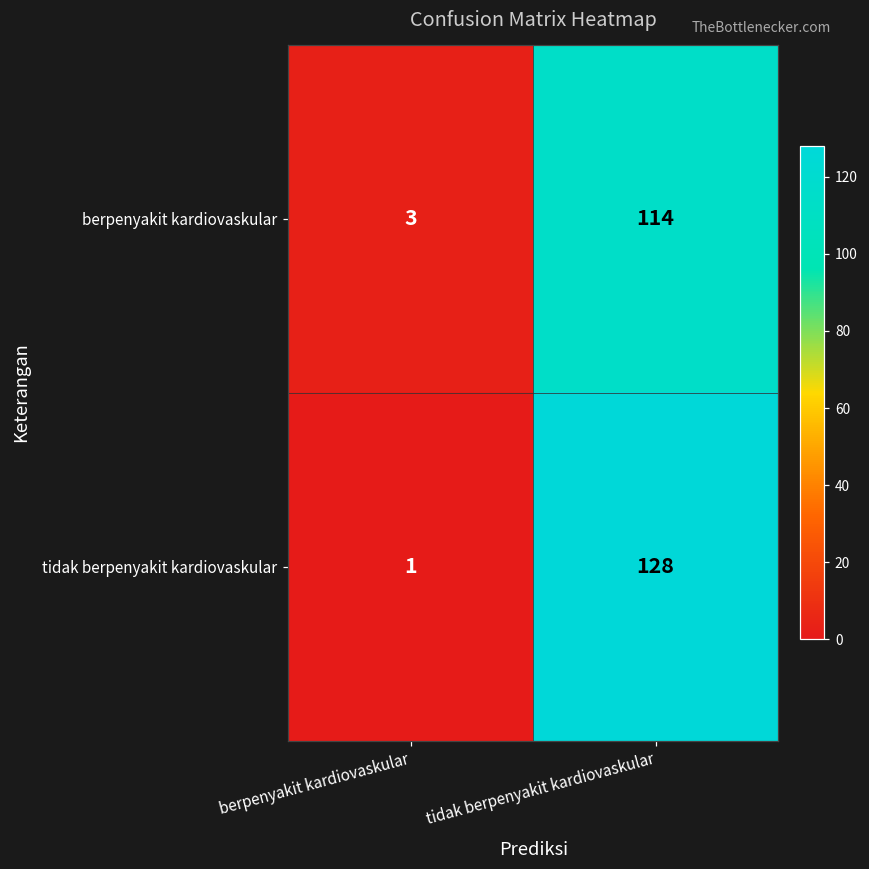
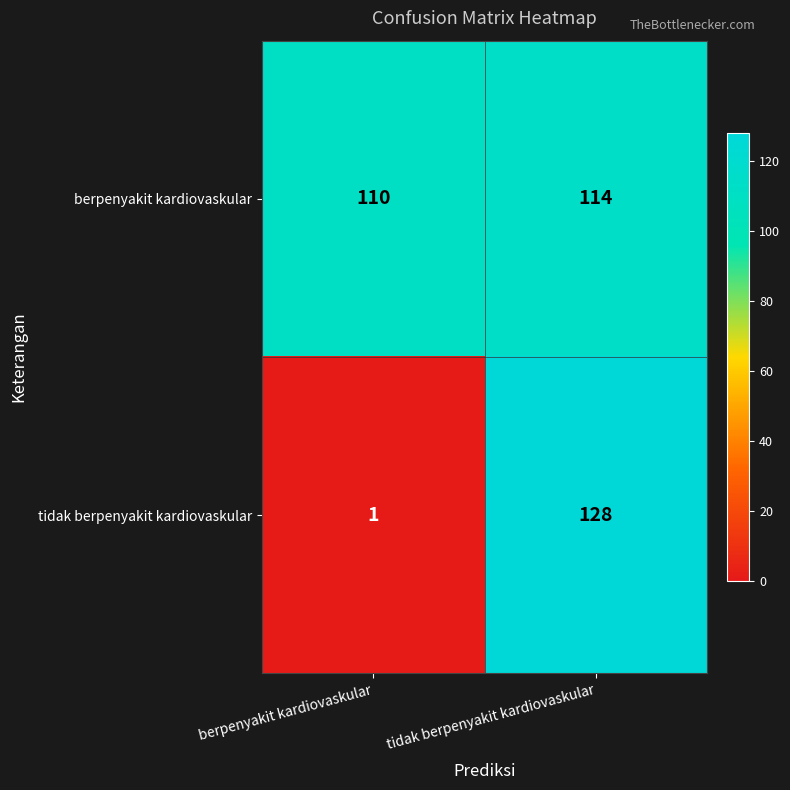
berpenyakit kardiovaskular, berpenyakit kardiovaskular: 3 -> 110
